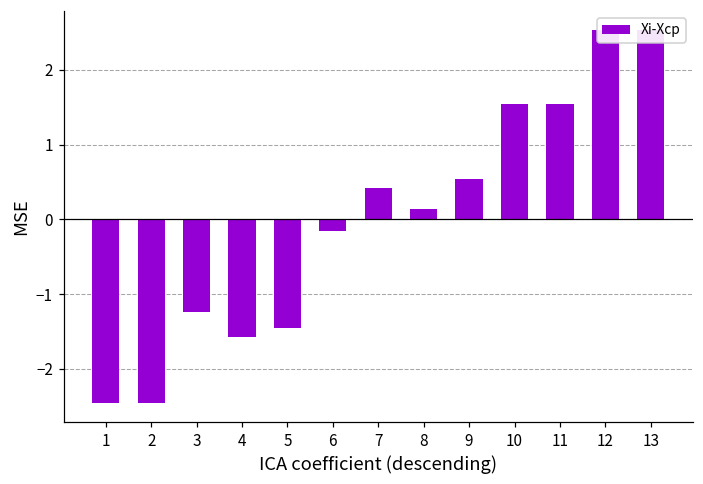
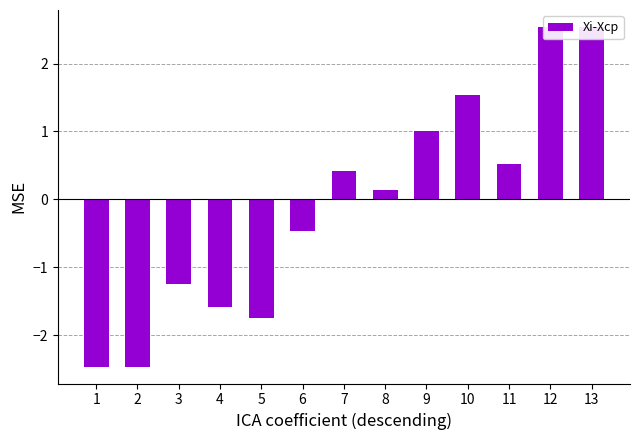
5: -1.5 -> -1.7
6: -0.2 -> -0.5
9: 0.5 -> 1.0
11: 1.5 -> 0.5
